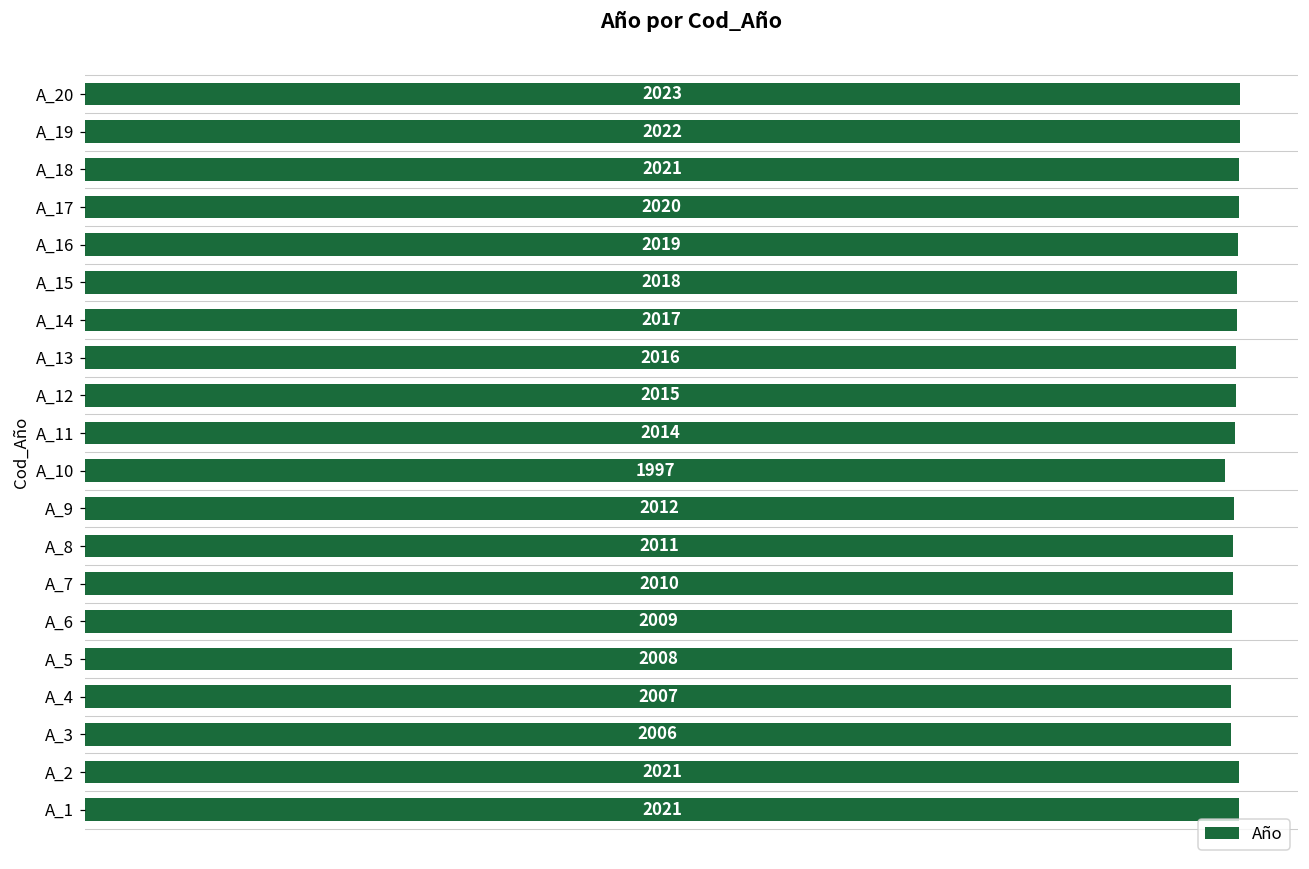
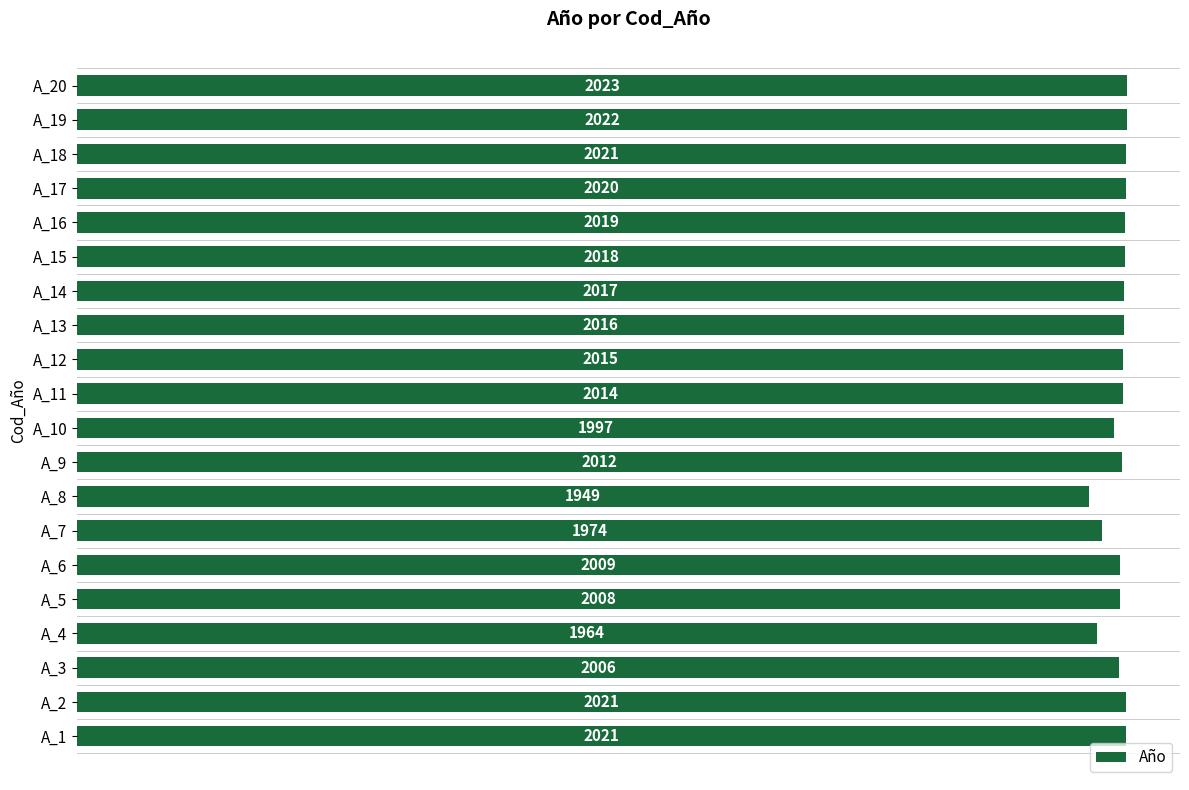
A_8: 2011 -> 1949
A_7: 2010 -> 1974
A_4: 2007 -> 1964
